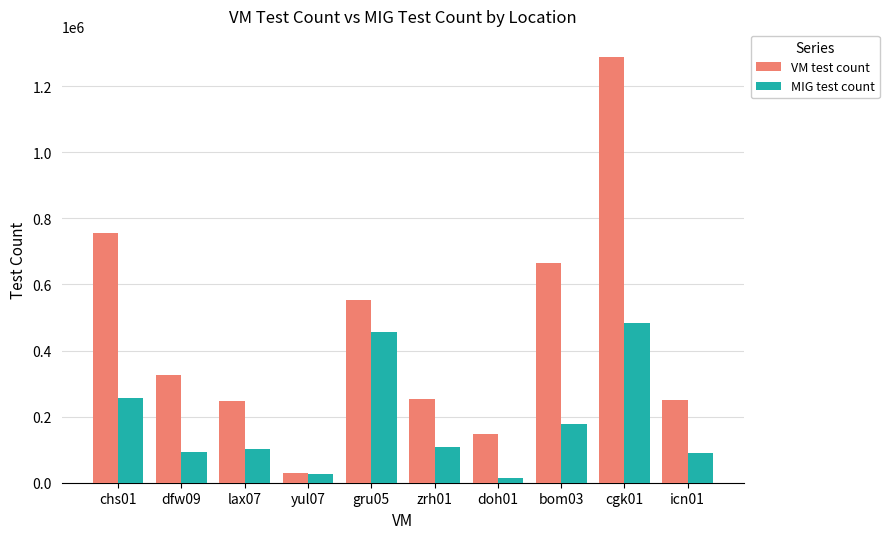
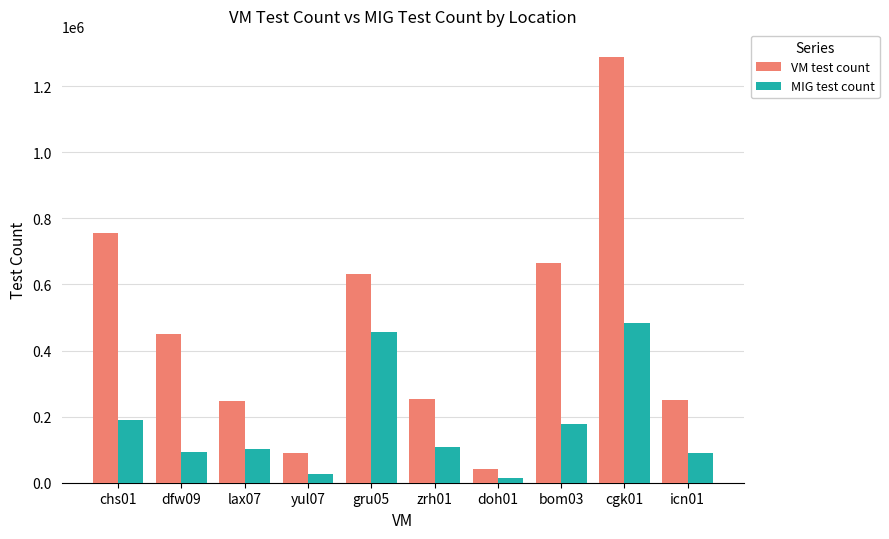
MIG test count, chs01: 260000 -> 190000
VM test count, dfw09: 320000 -> 450000
VM test count, yul07: 30000 -> 90000
VM test count, gru05: 550000 -> 630000
VM test count, doh01: 150000 -> 40000
